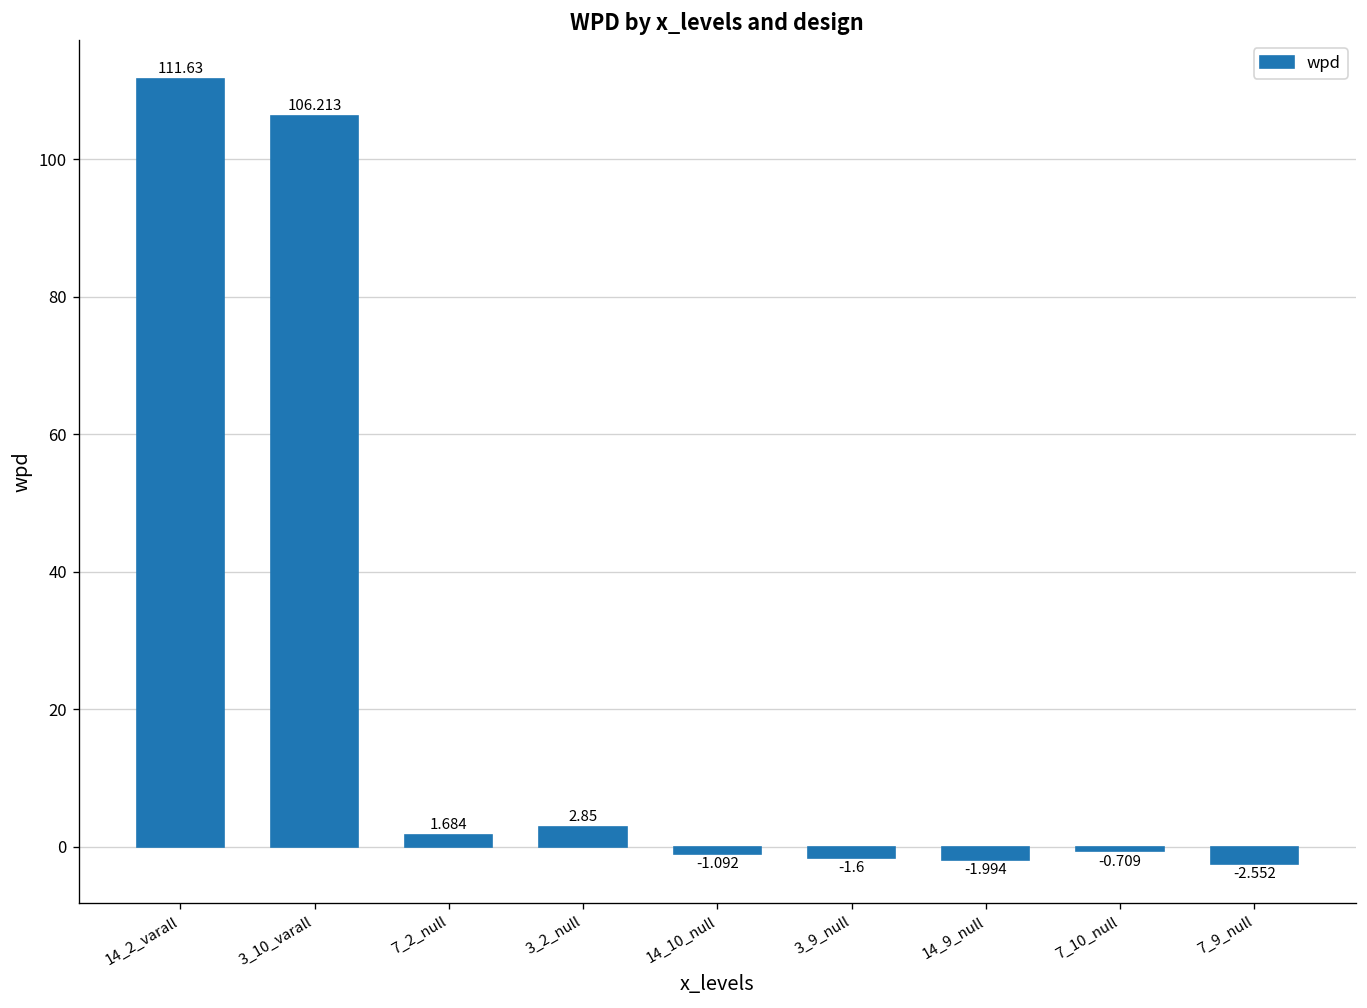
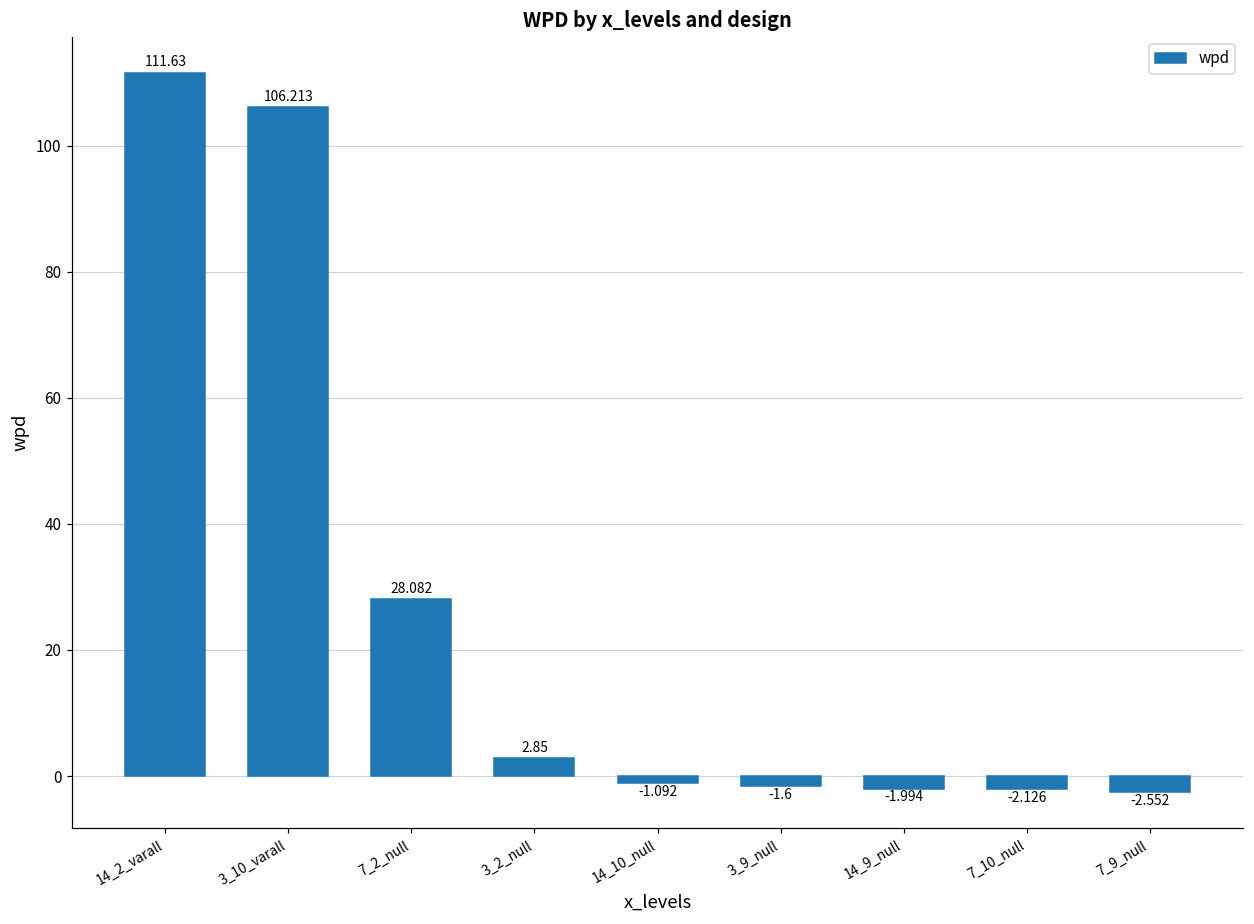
7_2_null: 1.684 -> 28.082
7_10_null: -0.709 -> -2.126
